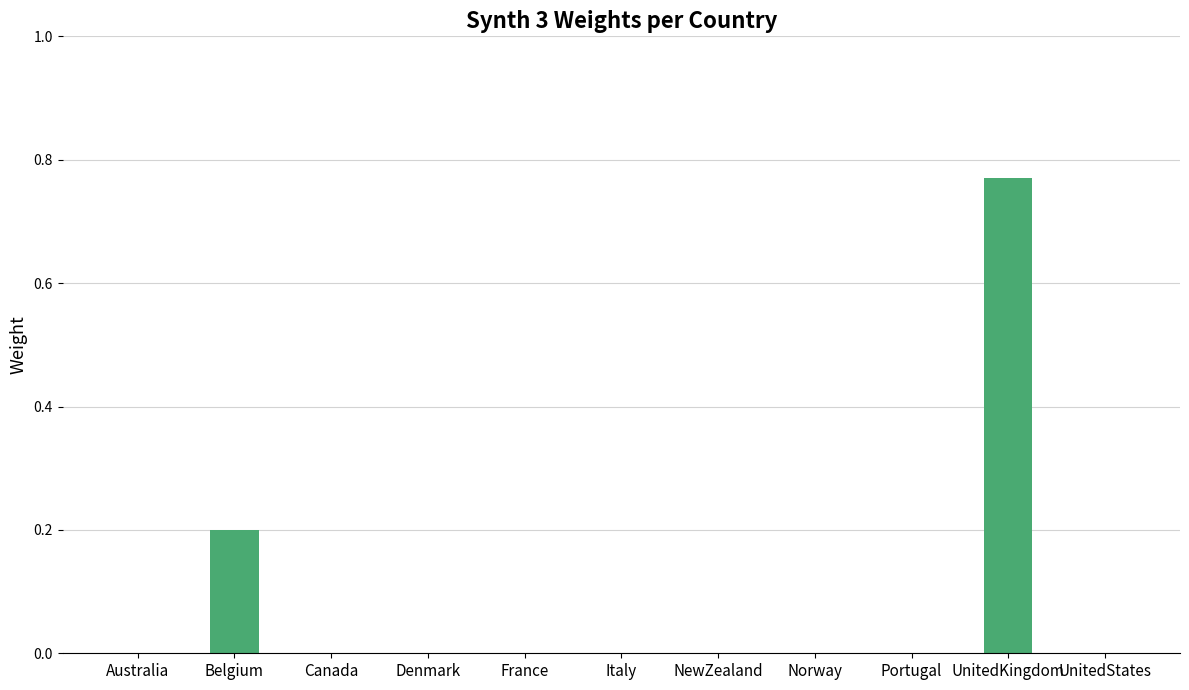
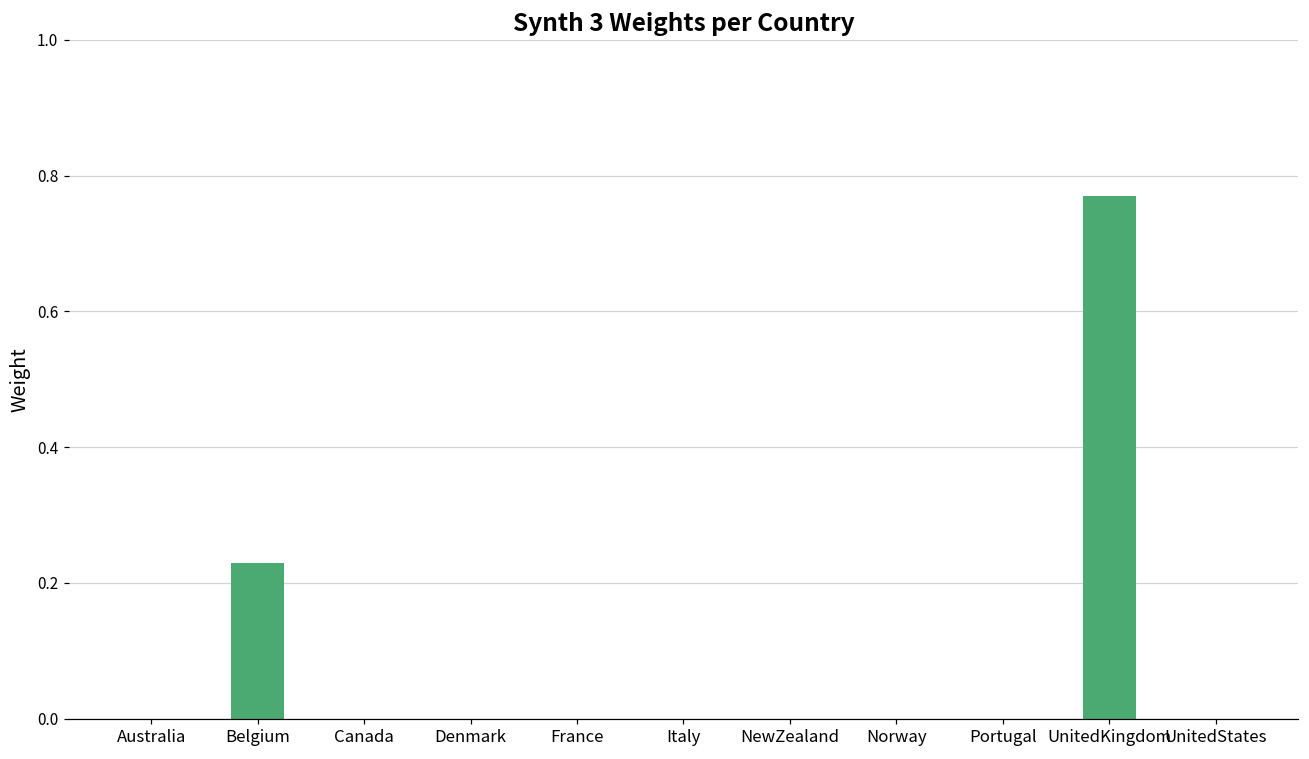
Belgium: 0.20 -> 0.23
